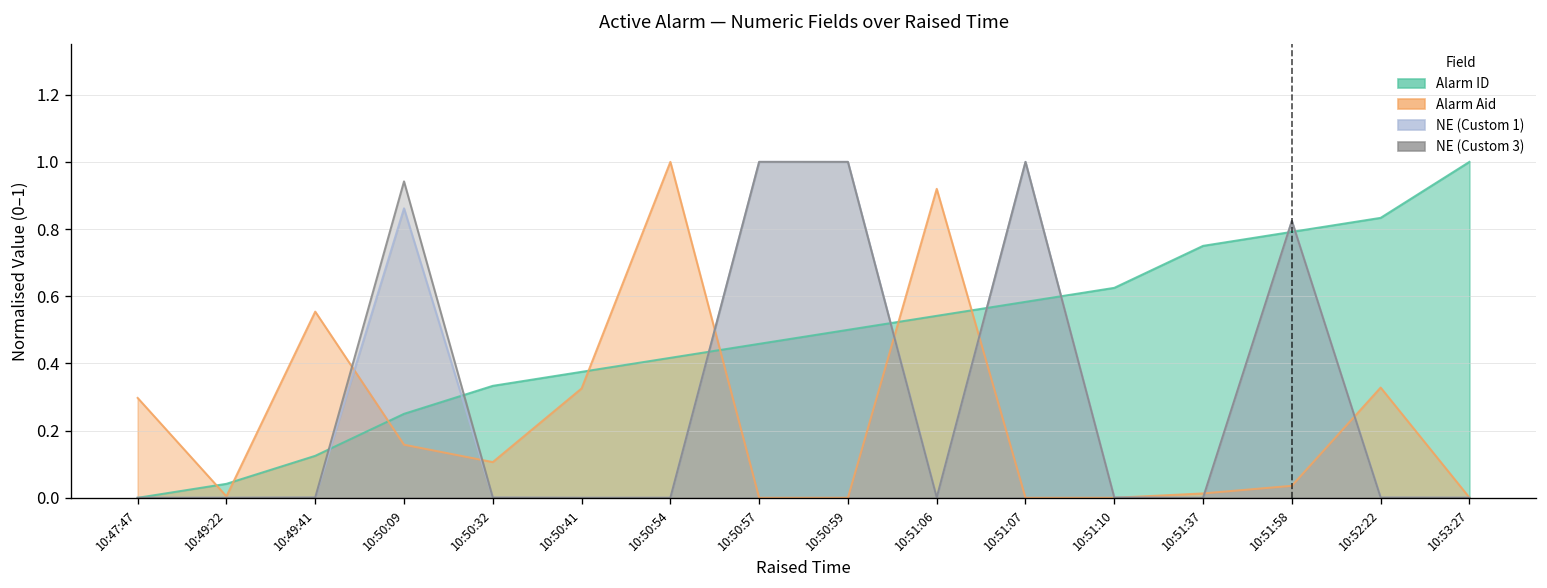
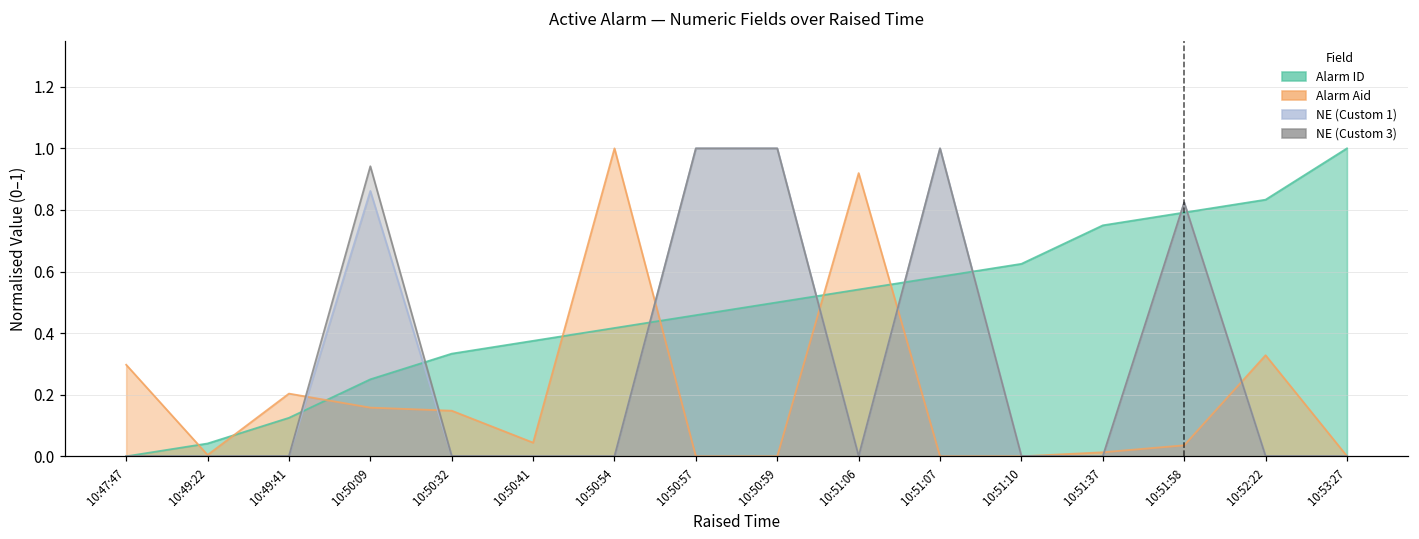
Alarm Aid, 10:49:41: 0.55 -> 0.20
Alarm Aid, 10:50:32: 0.11 -> 0.15
Alarm Aid, 10:50:41: 0.33 -> 0.04
